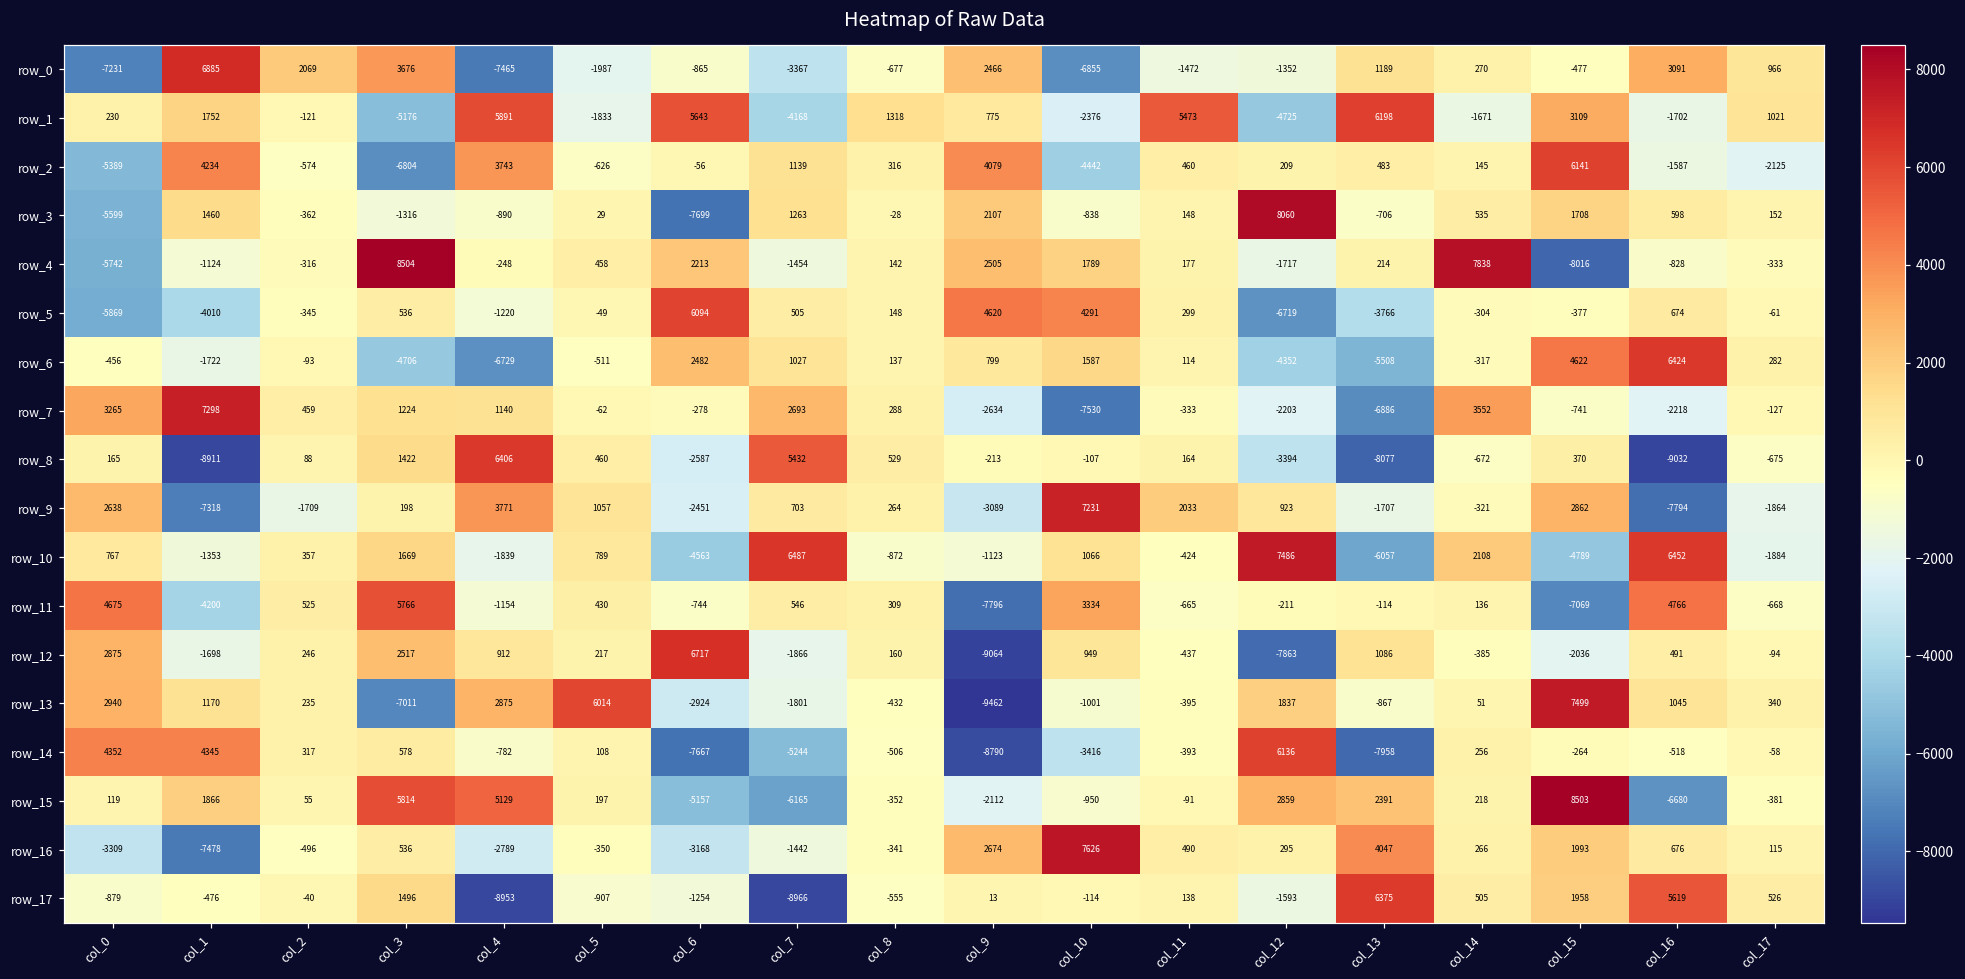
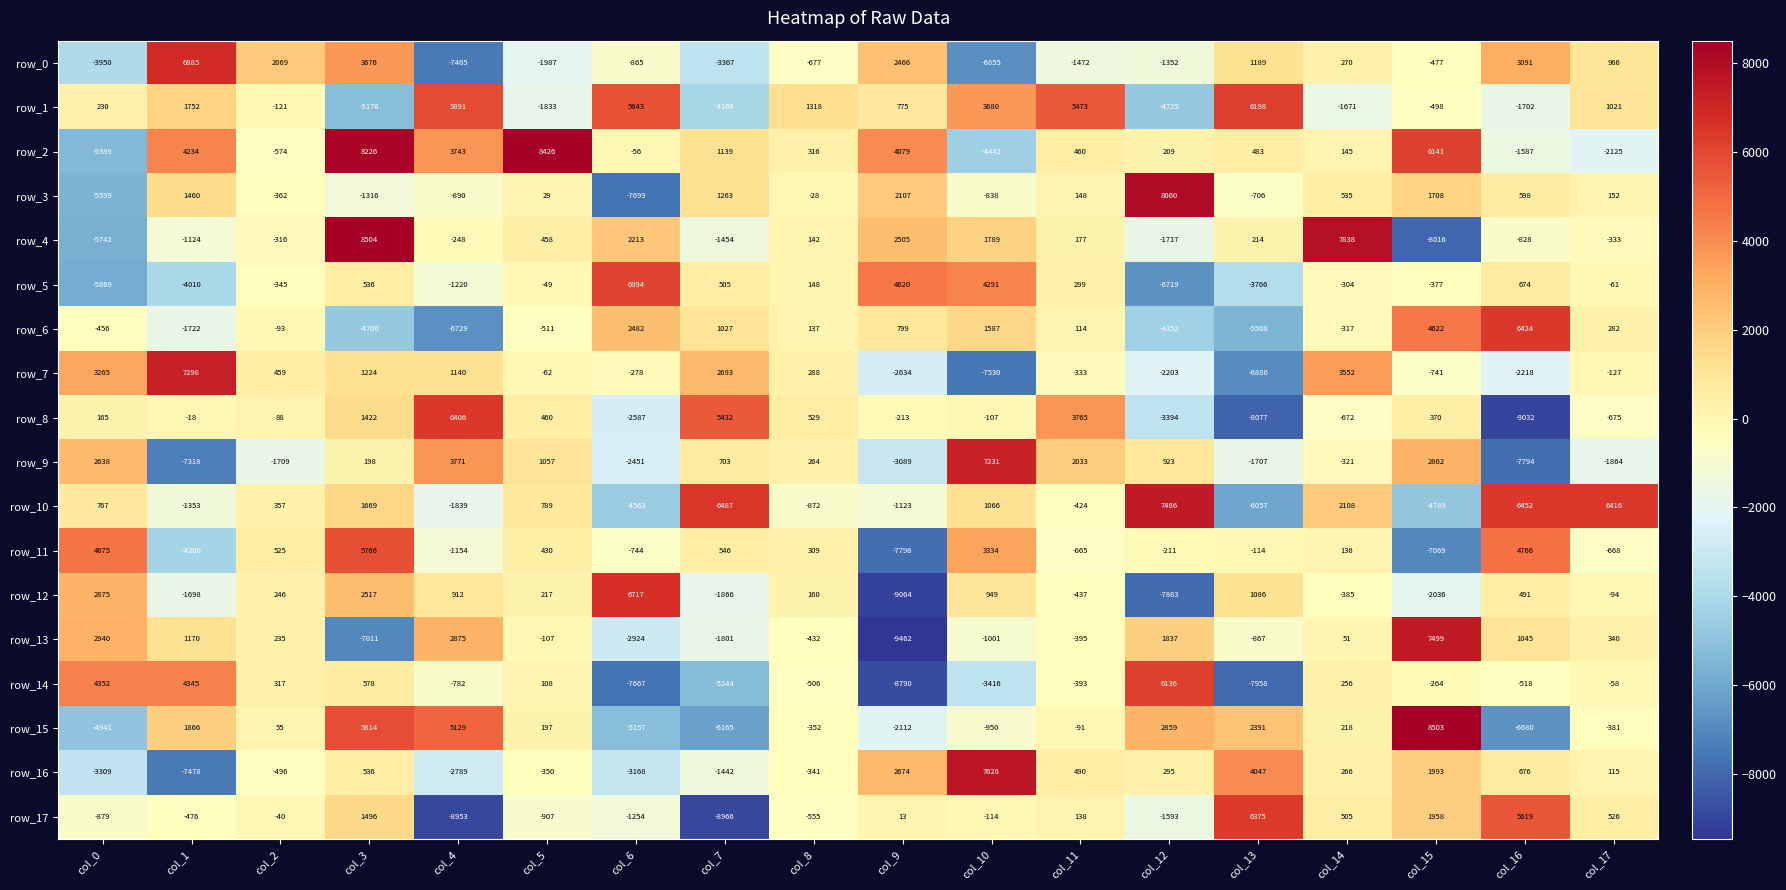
row_0, col_0: -7231 -> -3950
row_1, col_10: -2376 -> 3680
row_1, col_15: 3109 -> -498
row_2, col_3: -6804 -> 8226
row_2, col_5: -626 -> 8426
row_8, col_1: -8911 -> -18
row_8, col_11: 164 -> 3765
row_10, col_17: -1884 -> 6416
row_13, col_5: 6014 -> -107
row_15, col_0: 119 -> -4941
